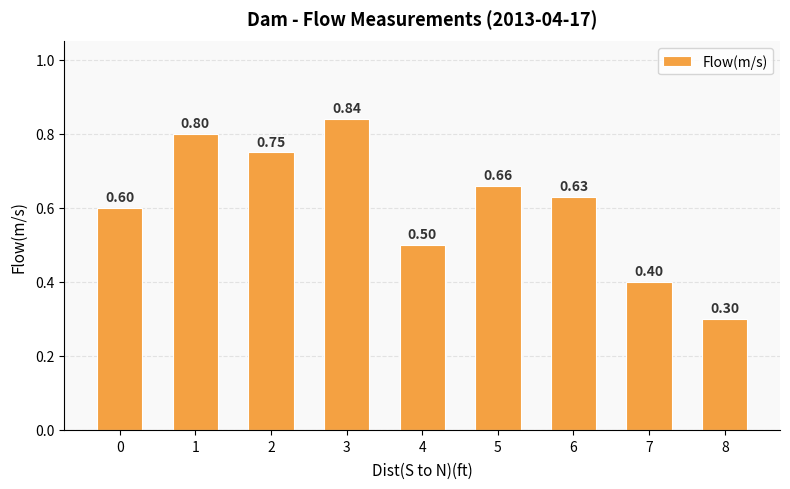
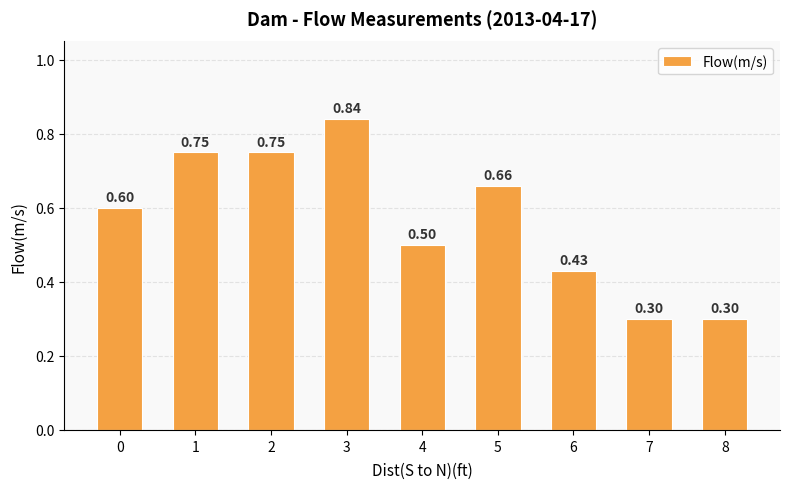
1: 0.80 -> 0.75
6: 0.63 -> 0.43
7: 0.40 -> 0.30
